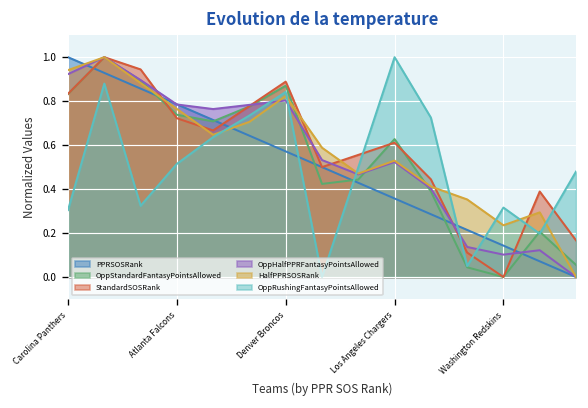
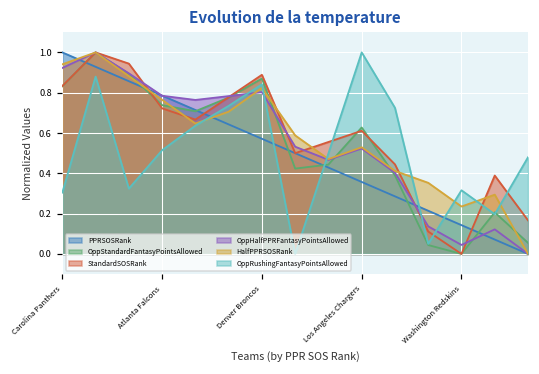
OppHalfPPRFantasyPointsAllowed, Washington Redskins: 0.10 -> 0.04
